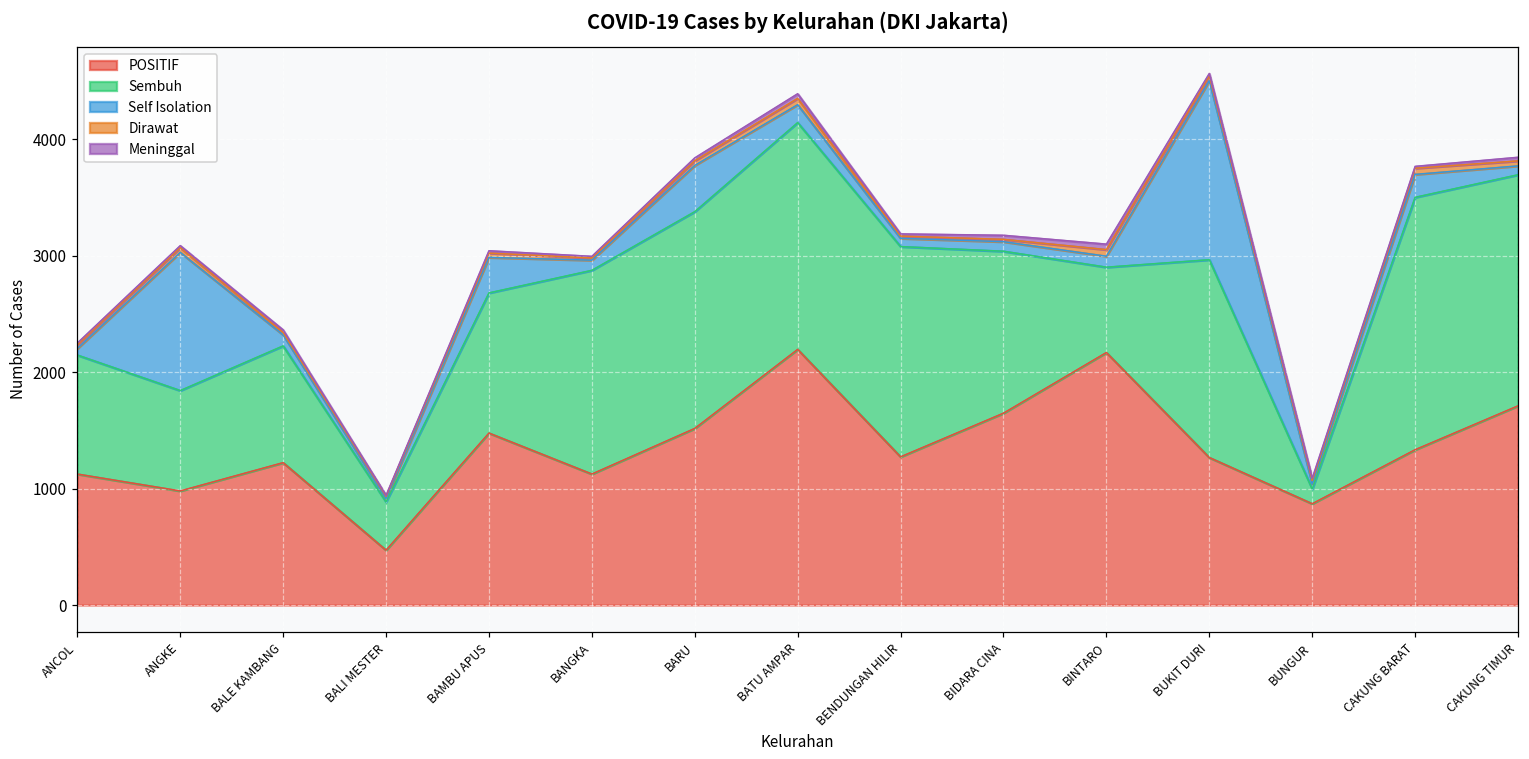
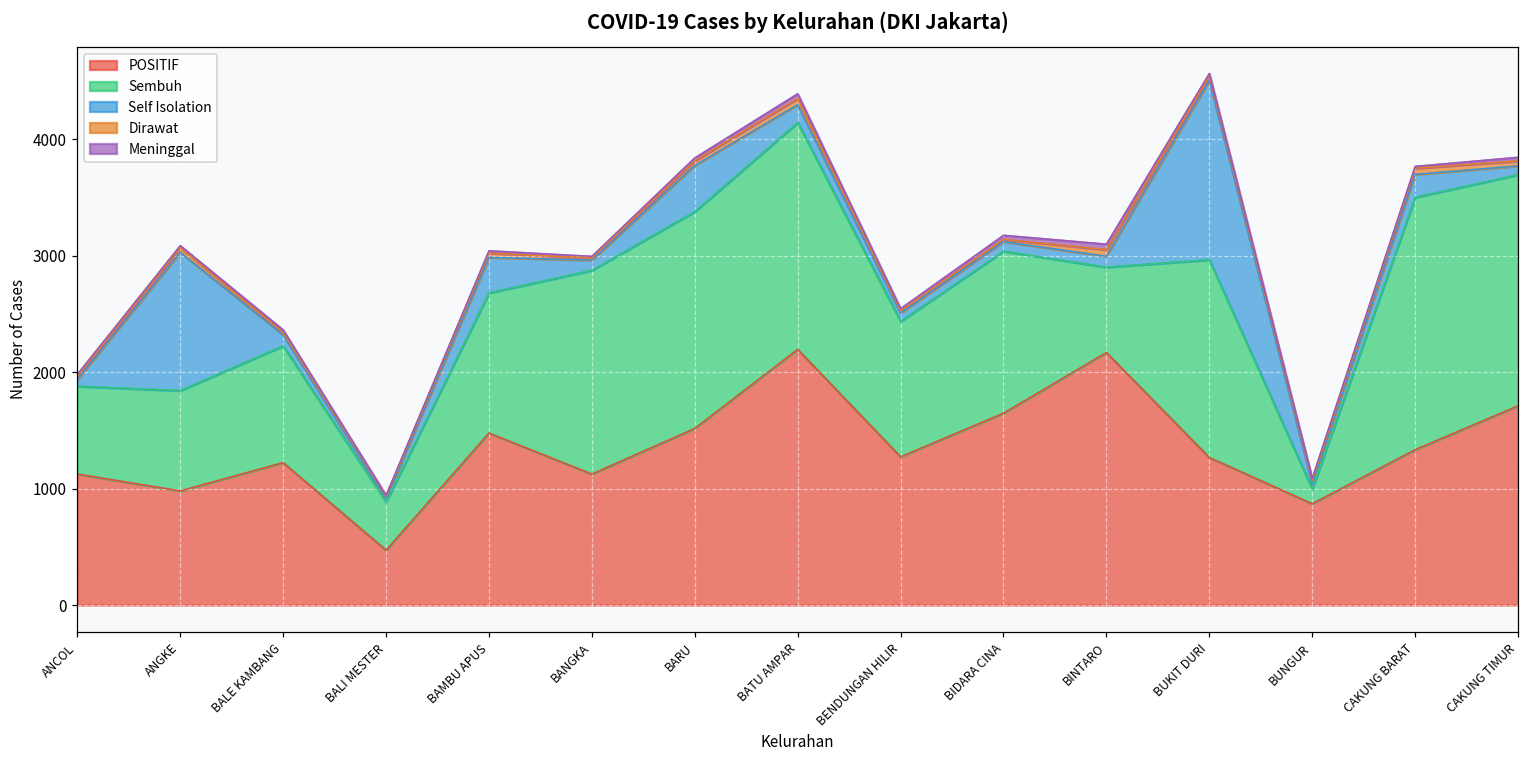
Sembuh, ANCOL: 1020 -> 750
Sembuh, BENDUNGAN HILIR: 1810 -> 1160
